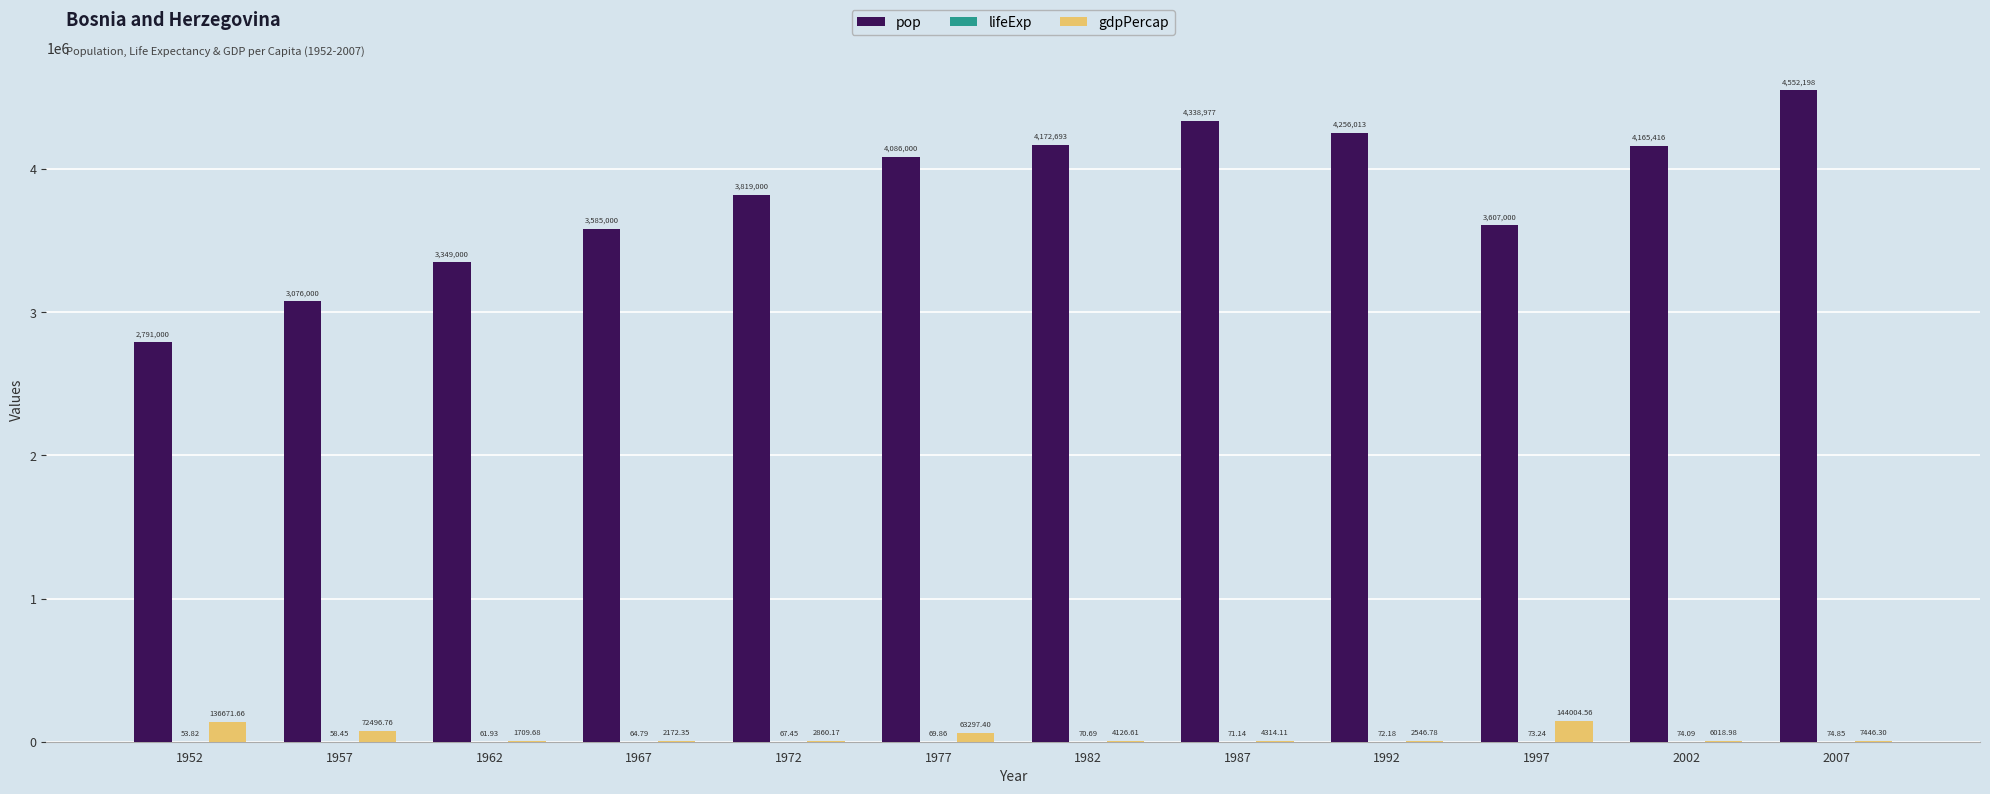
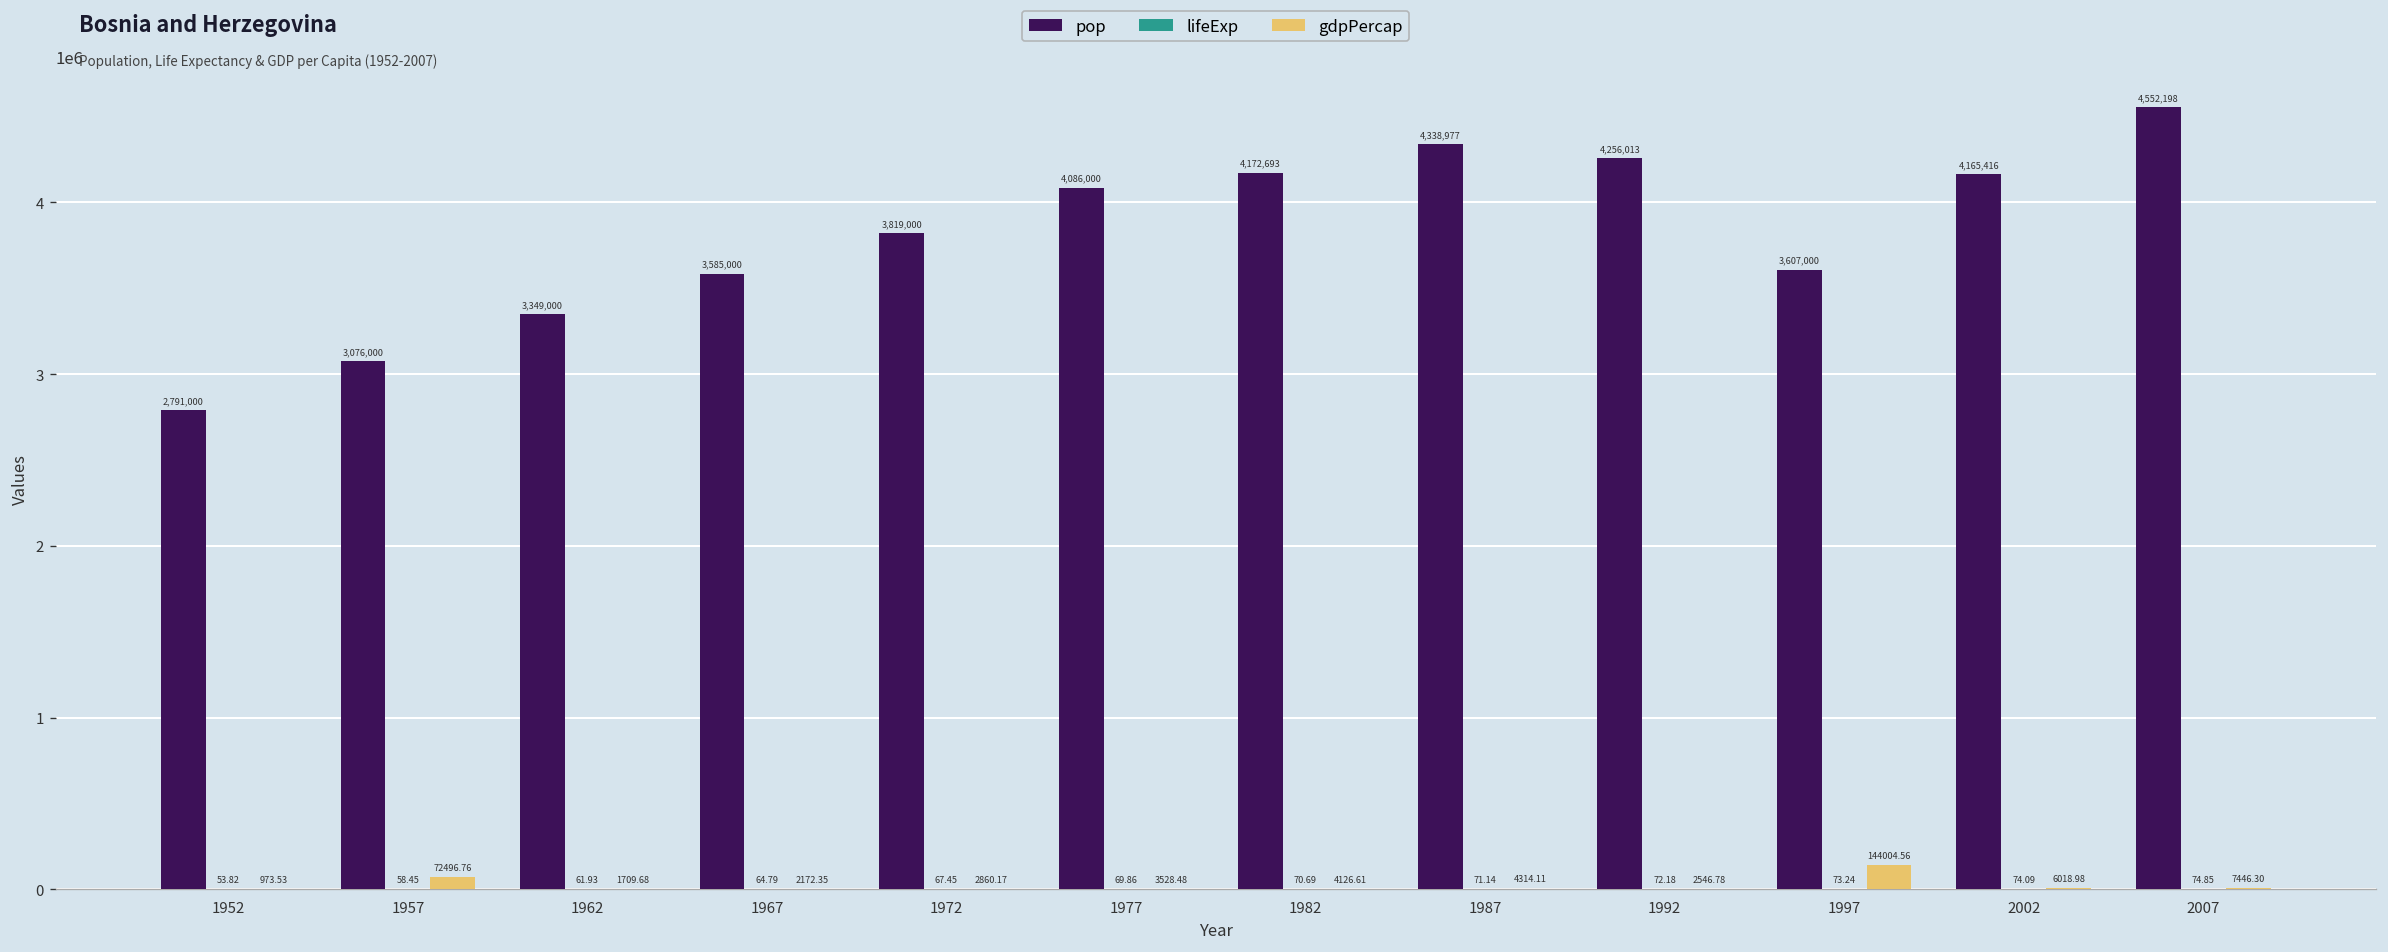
gdpPercap, 1952: 136671.66 -> 973.53
gdpPercap, 1977: 63297.40 -> 3528.48
